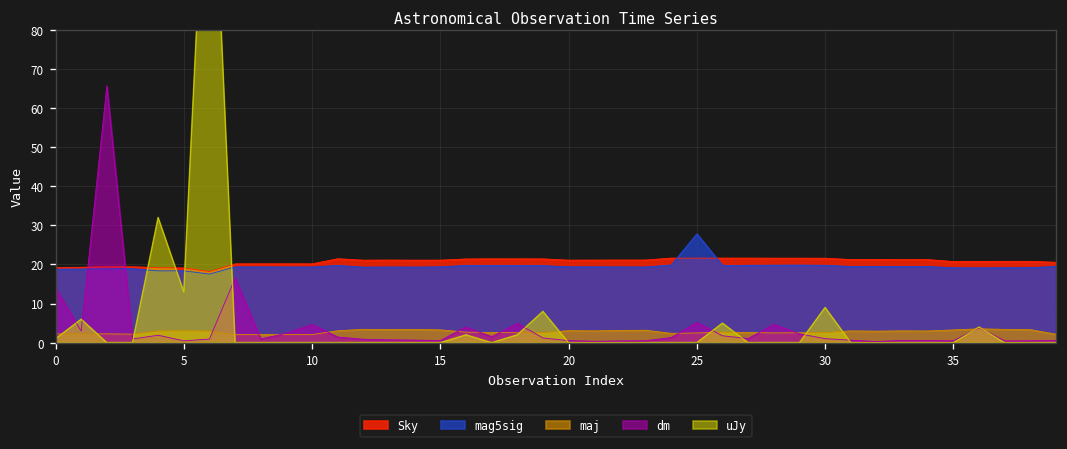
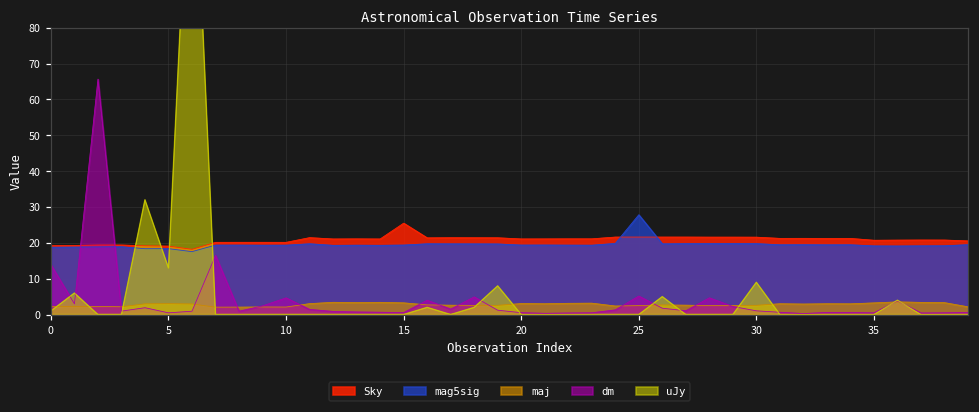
Sky, 15: 21 -> 26
